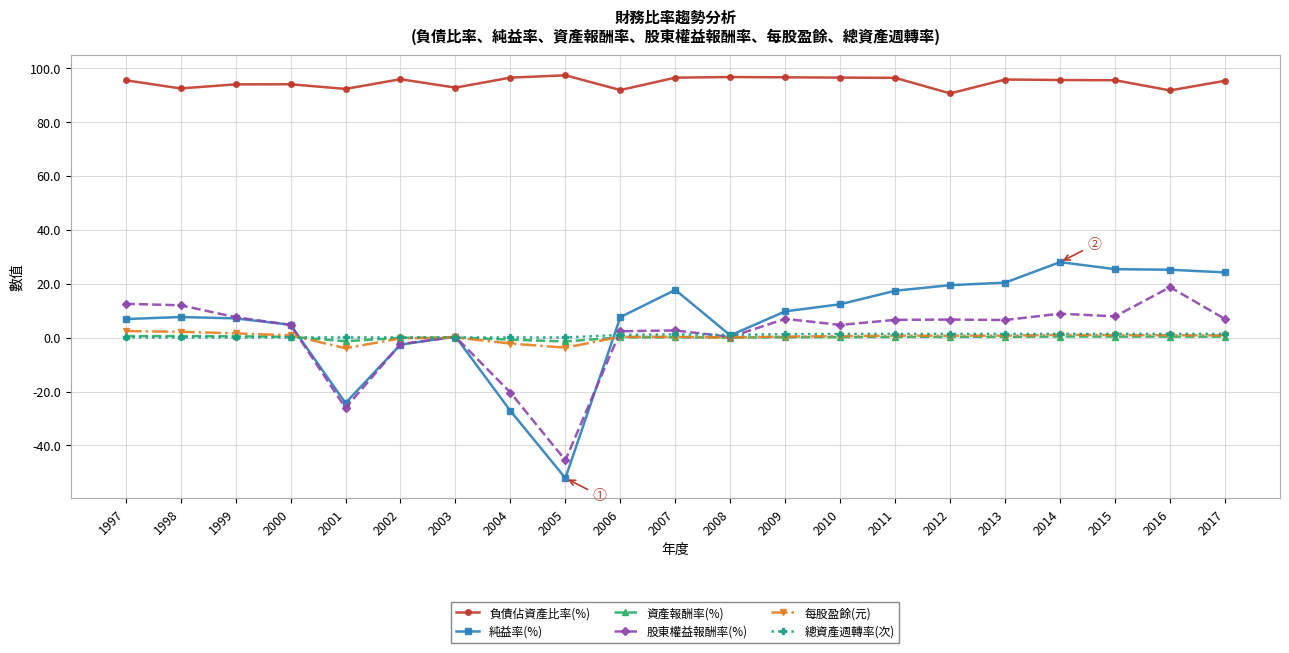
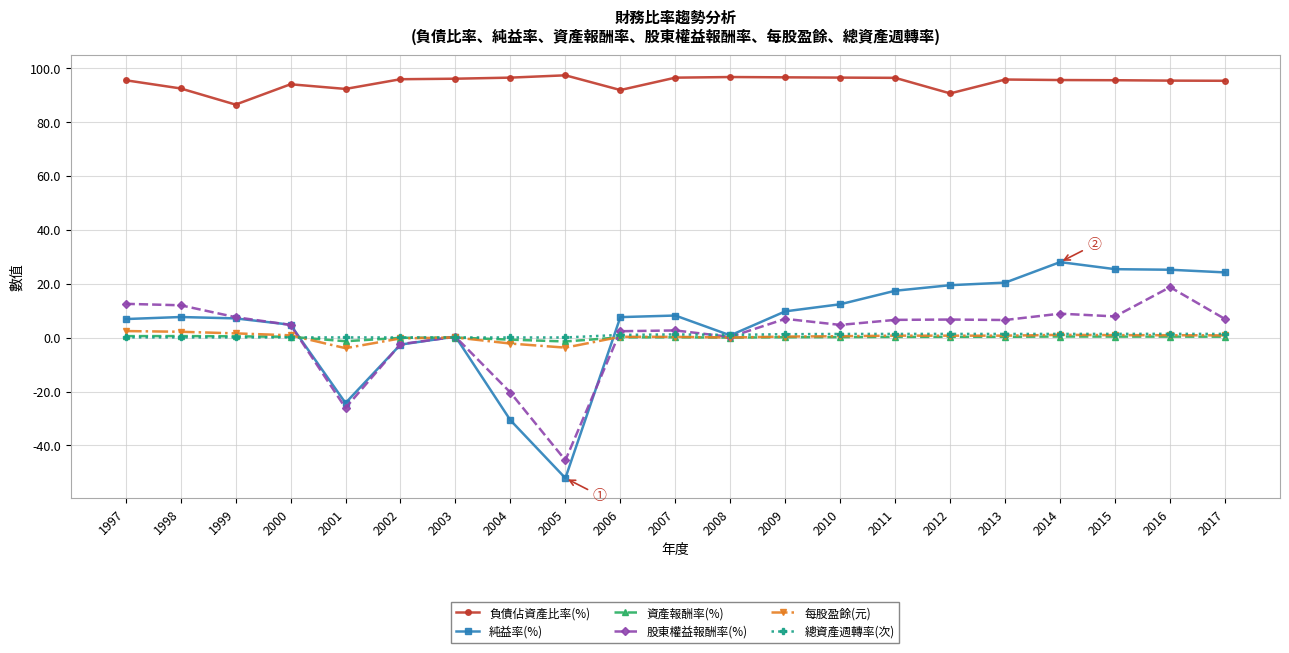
負債佔資產比率(%), 1999: 94 -> 86
負債佔資產比率(%), 2003: 93 -> 96
純益率(%), 2004: -27 -> -31
純益率(%), 2007: 18 -> 8
負債佔資產比率(%), 2016: 92 -> 95
